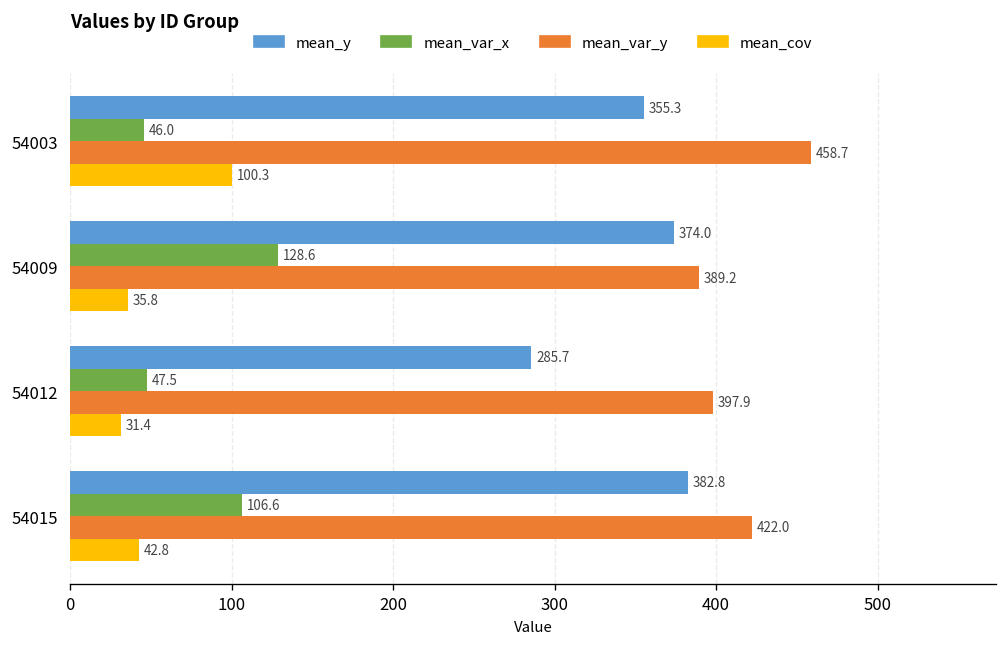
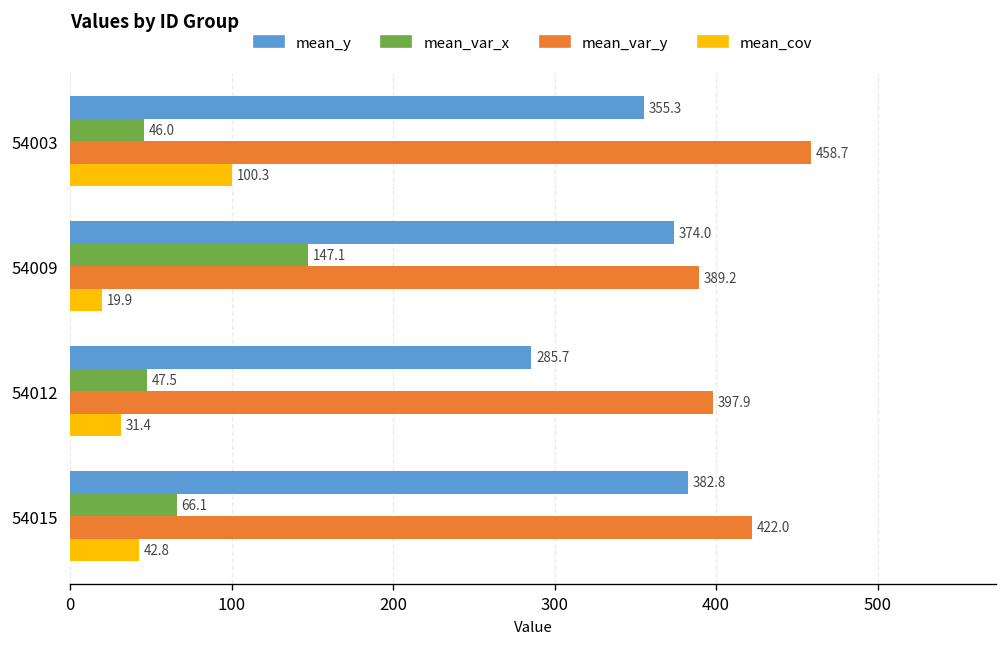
mean_var_x, 54009: 128.6 -> 147.1
mean_cov, 54009: 35.8 -> 19.9
mean_var_x, 54015: 106.6 -> 66.1
